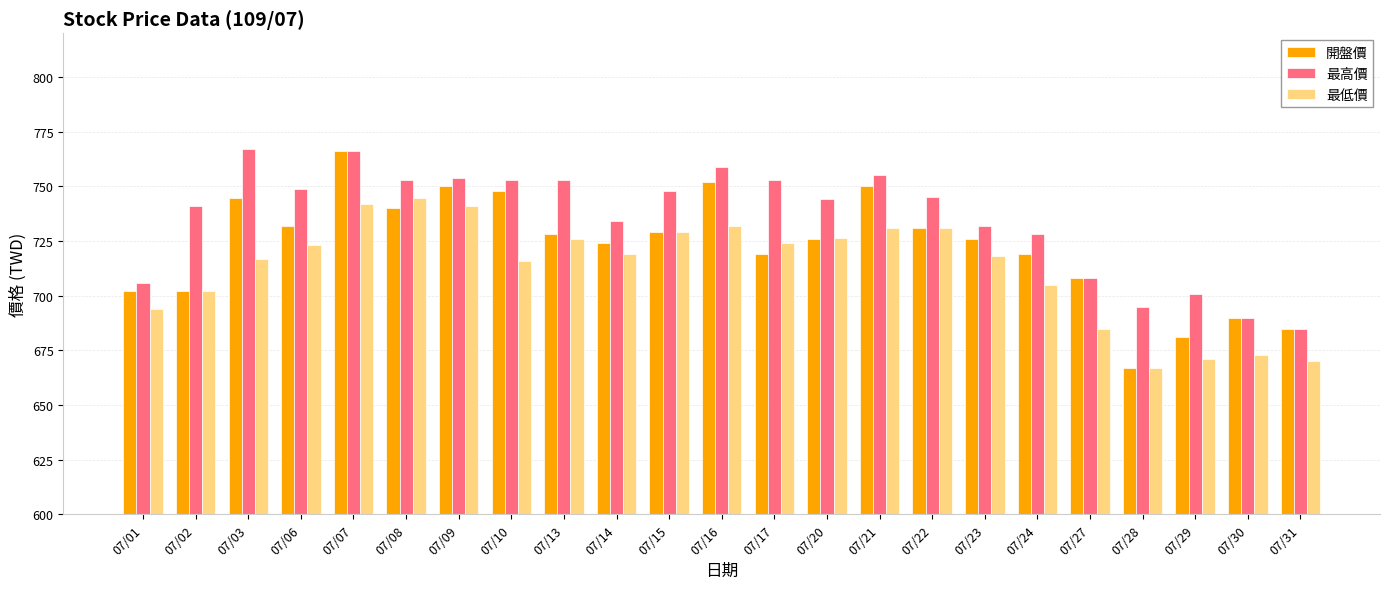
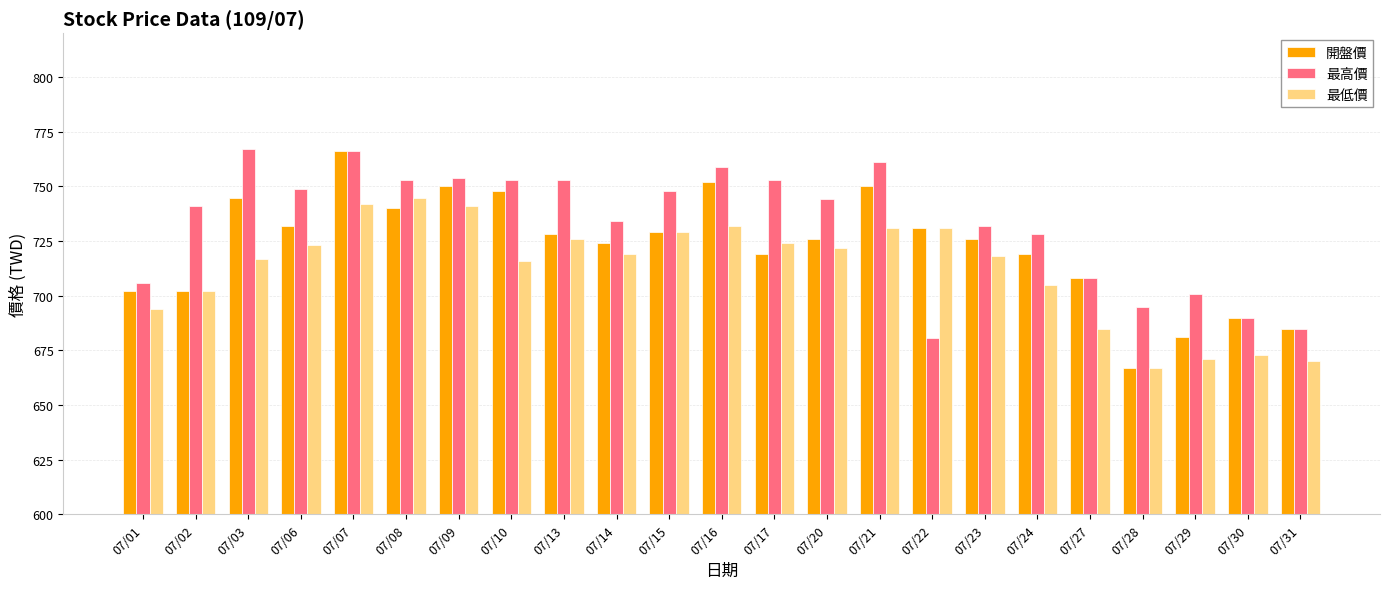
最低價, 07/20: 726 -> 722
最高價, 07/21: 755 -> 761
最高價, 07/22: 745 -> 681
